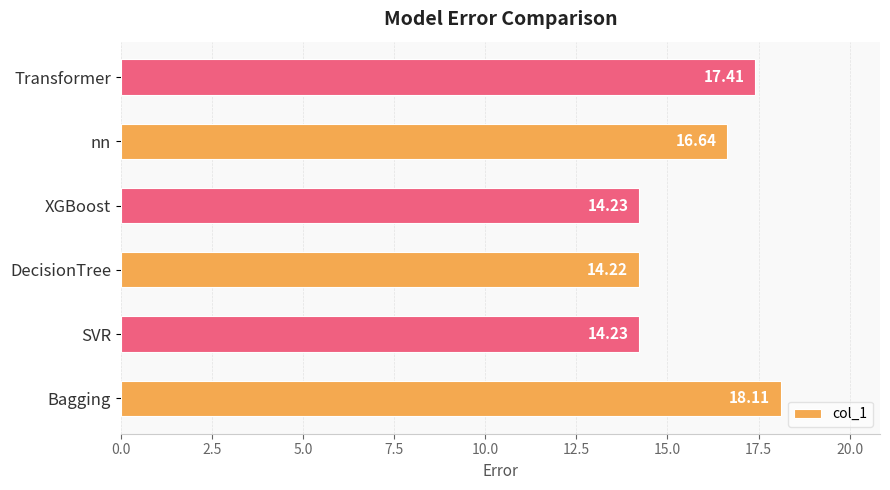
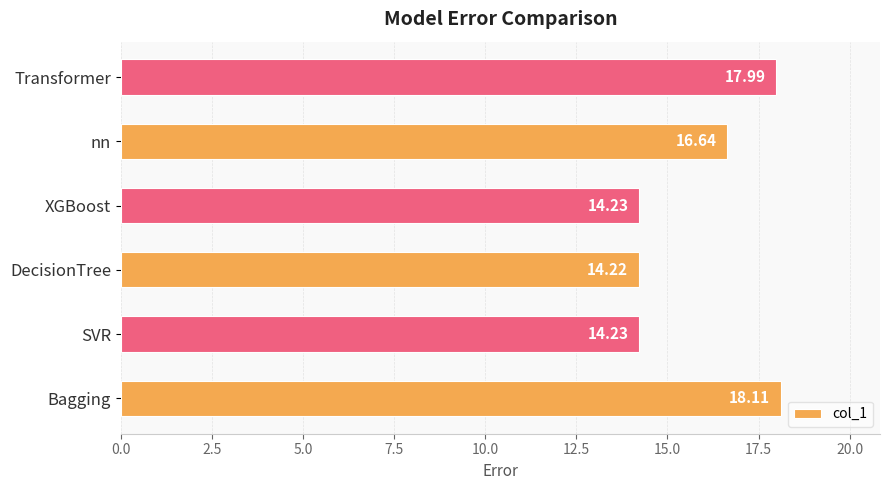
Transformer: 17.41 -> 17.99
